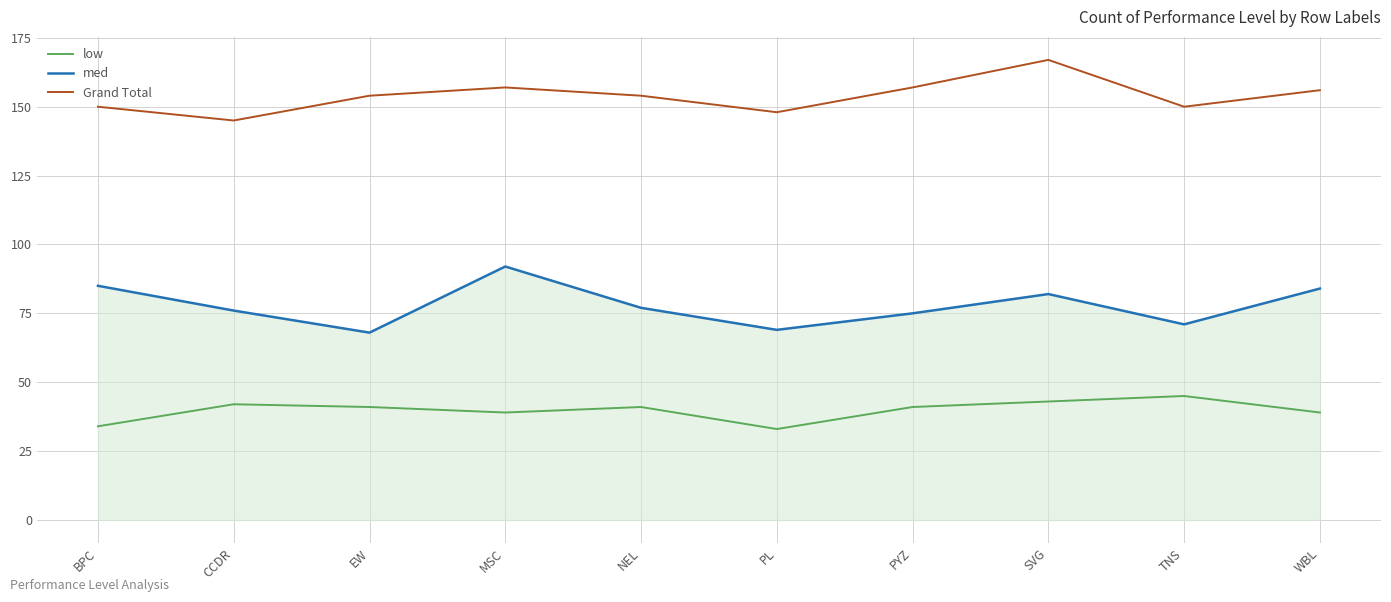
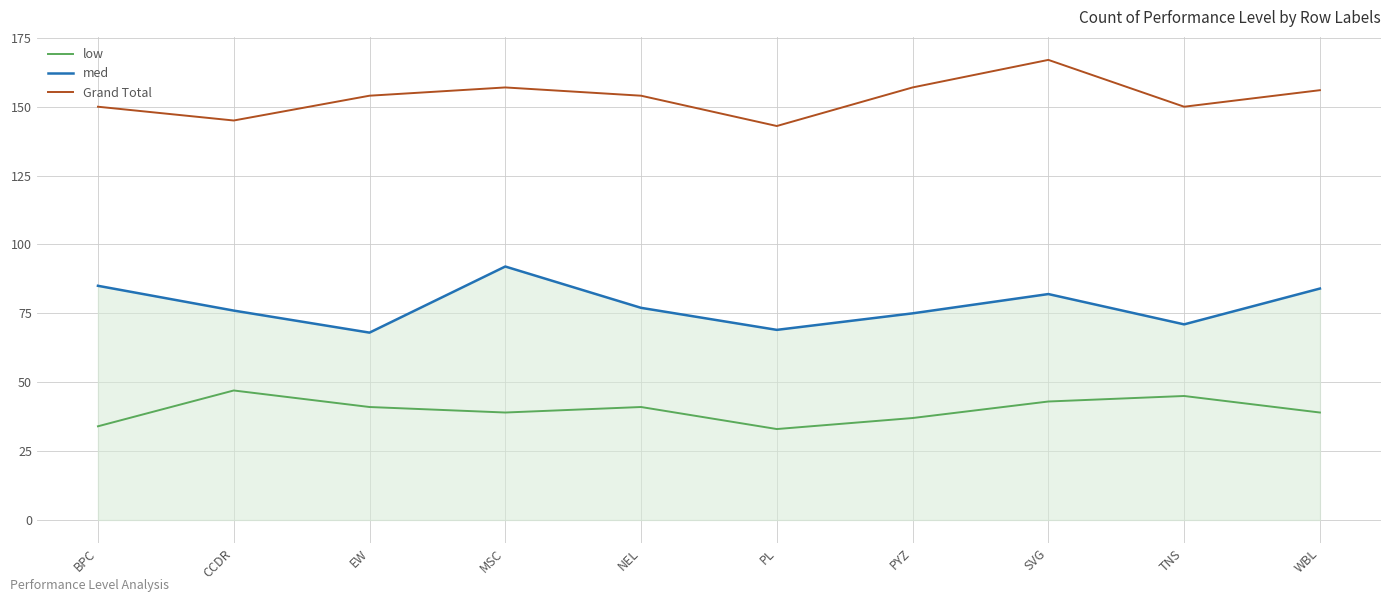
low, CCDR: 42 -> 47
Grand Total, PL: 148 -> 143
low, PYZ: 41 -> 37
